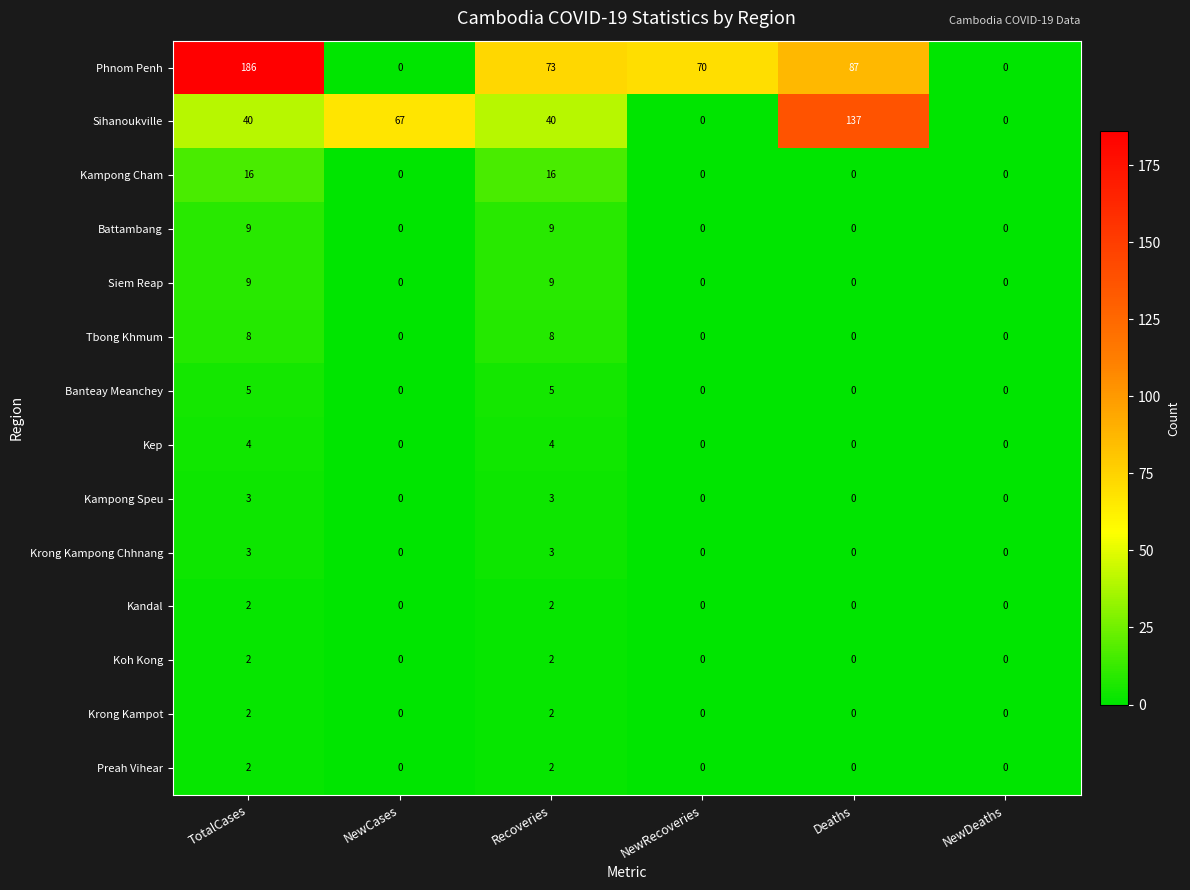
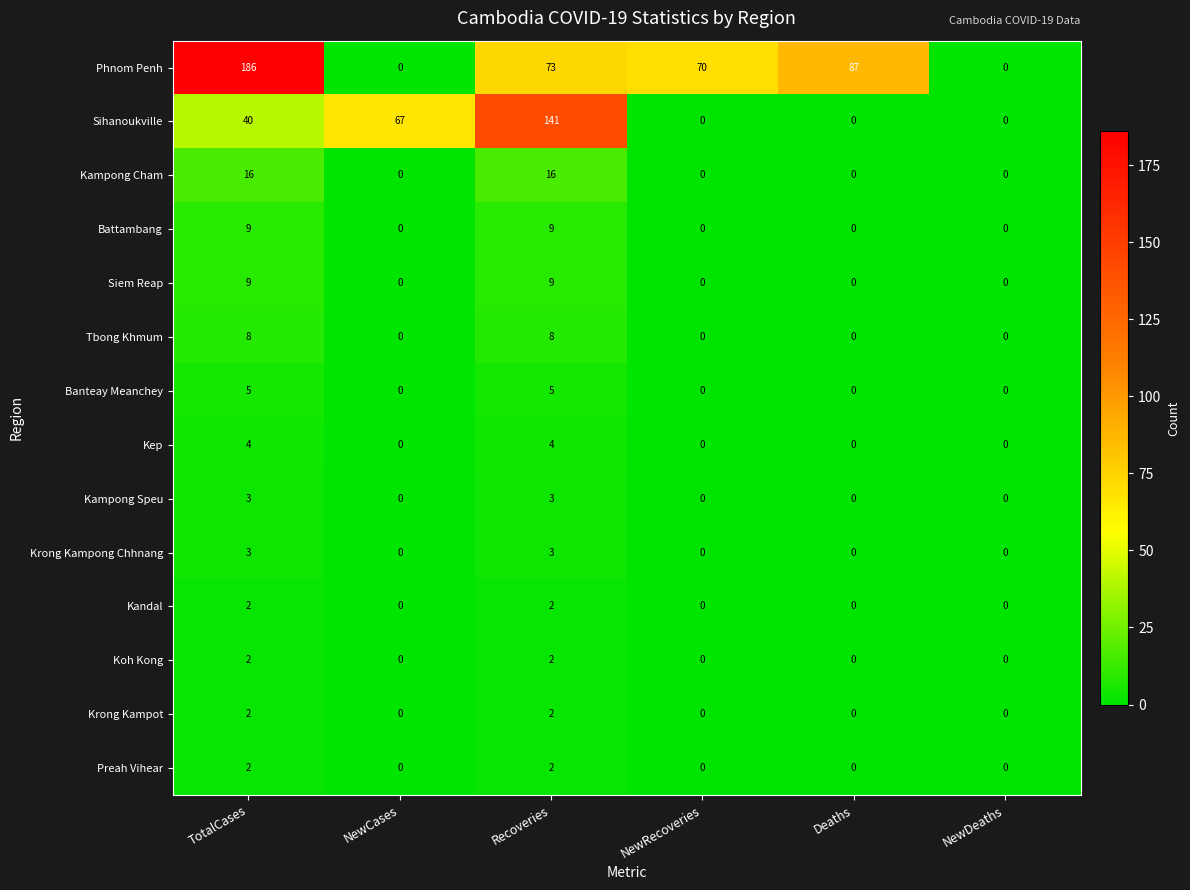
Sihanoukville, Recoveries: 40 -> 141
Sihanoukville, Deaths: 137 -> 0
